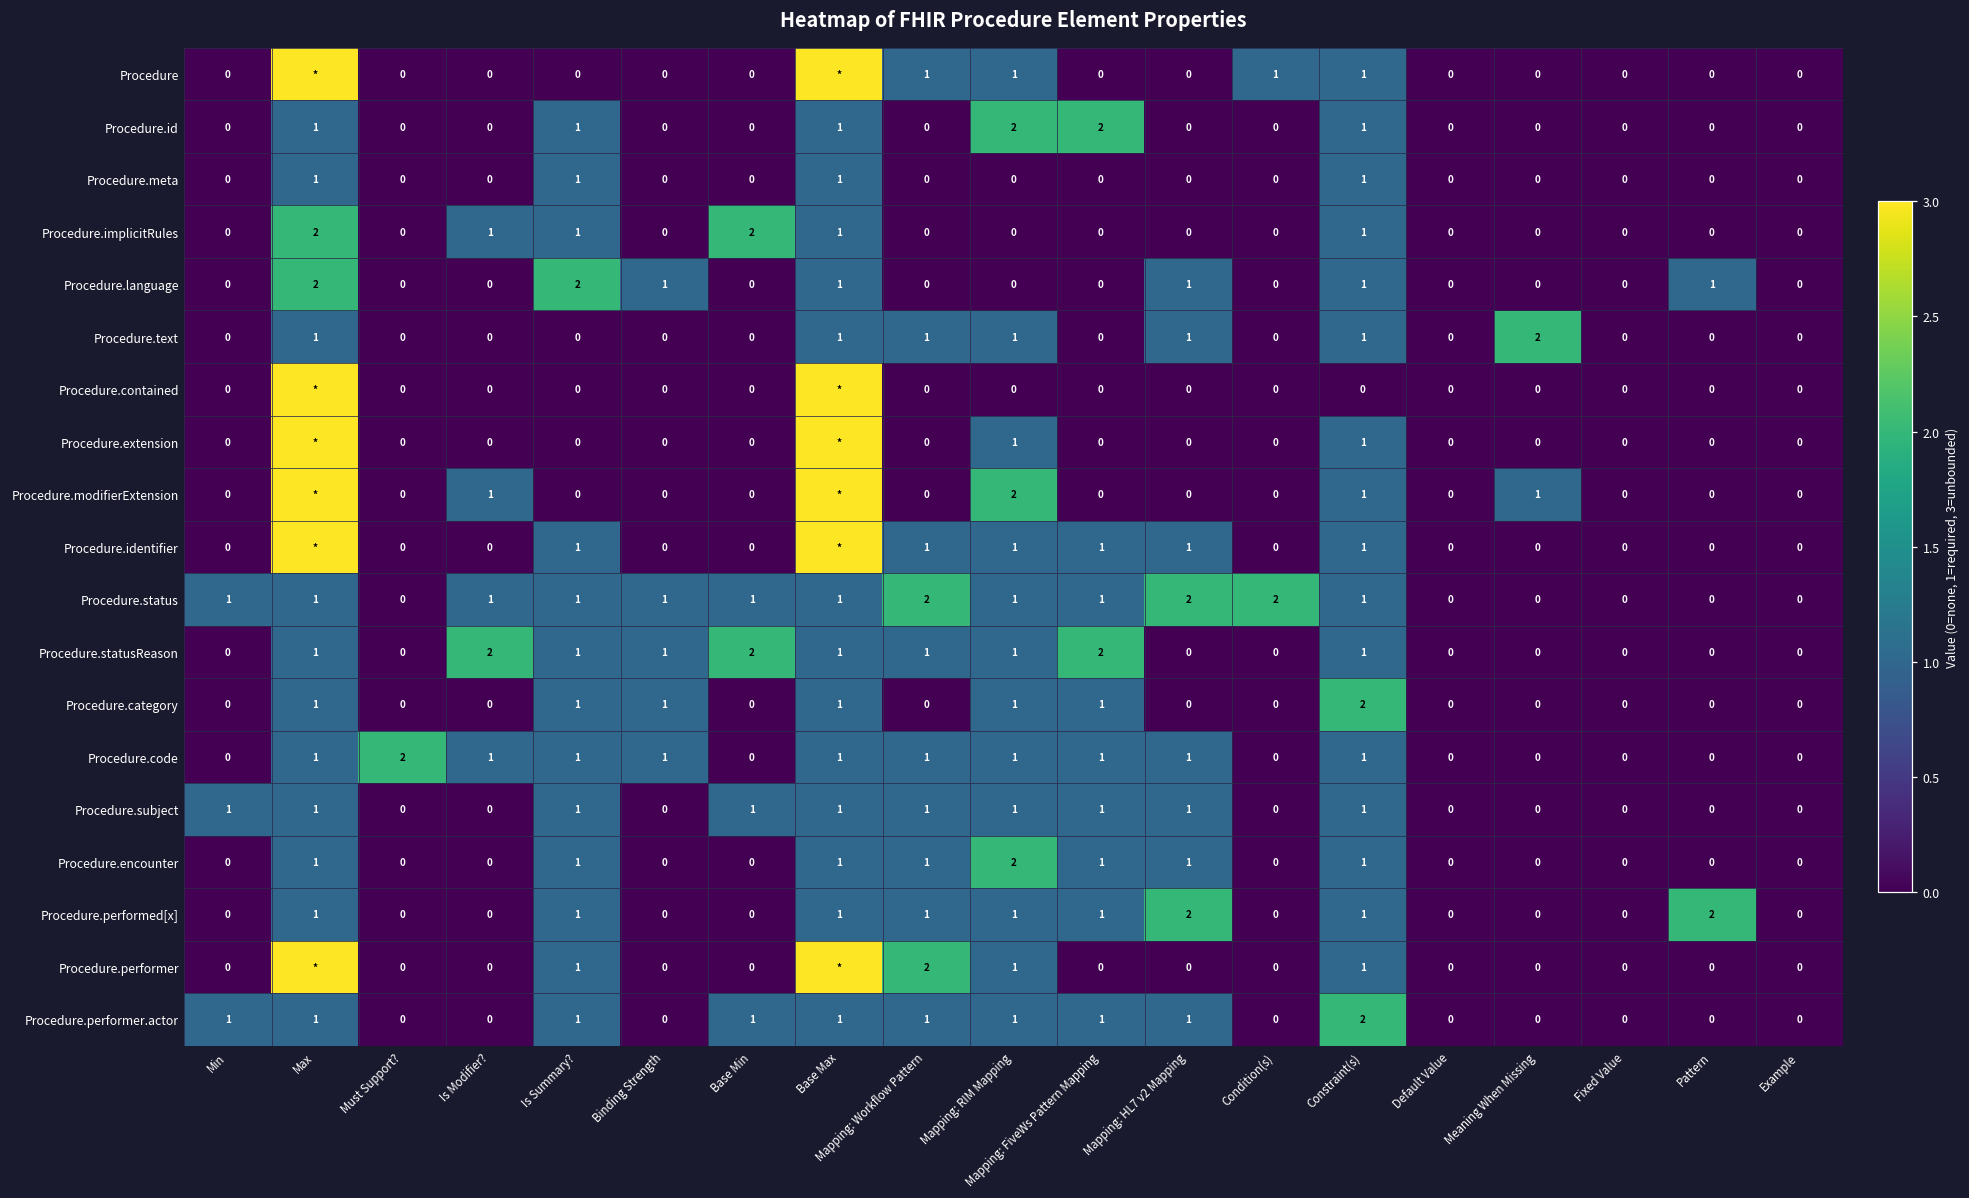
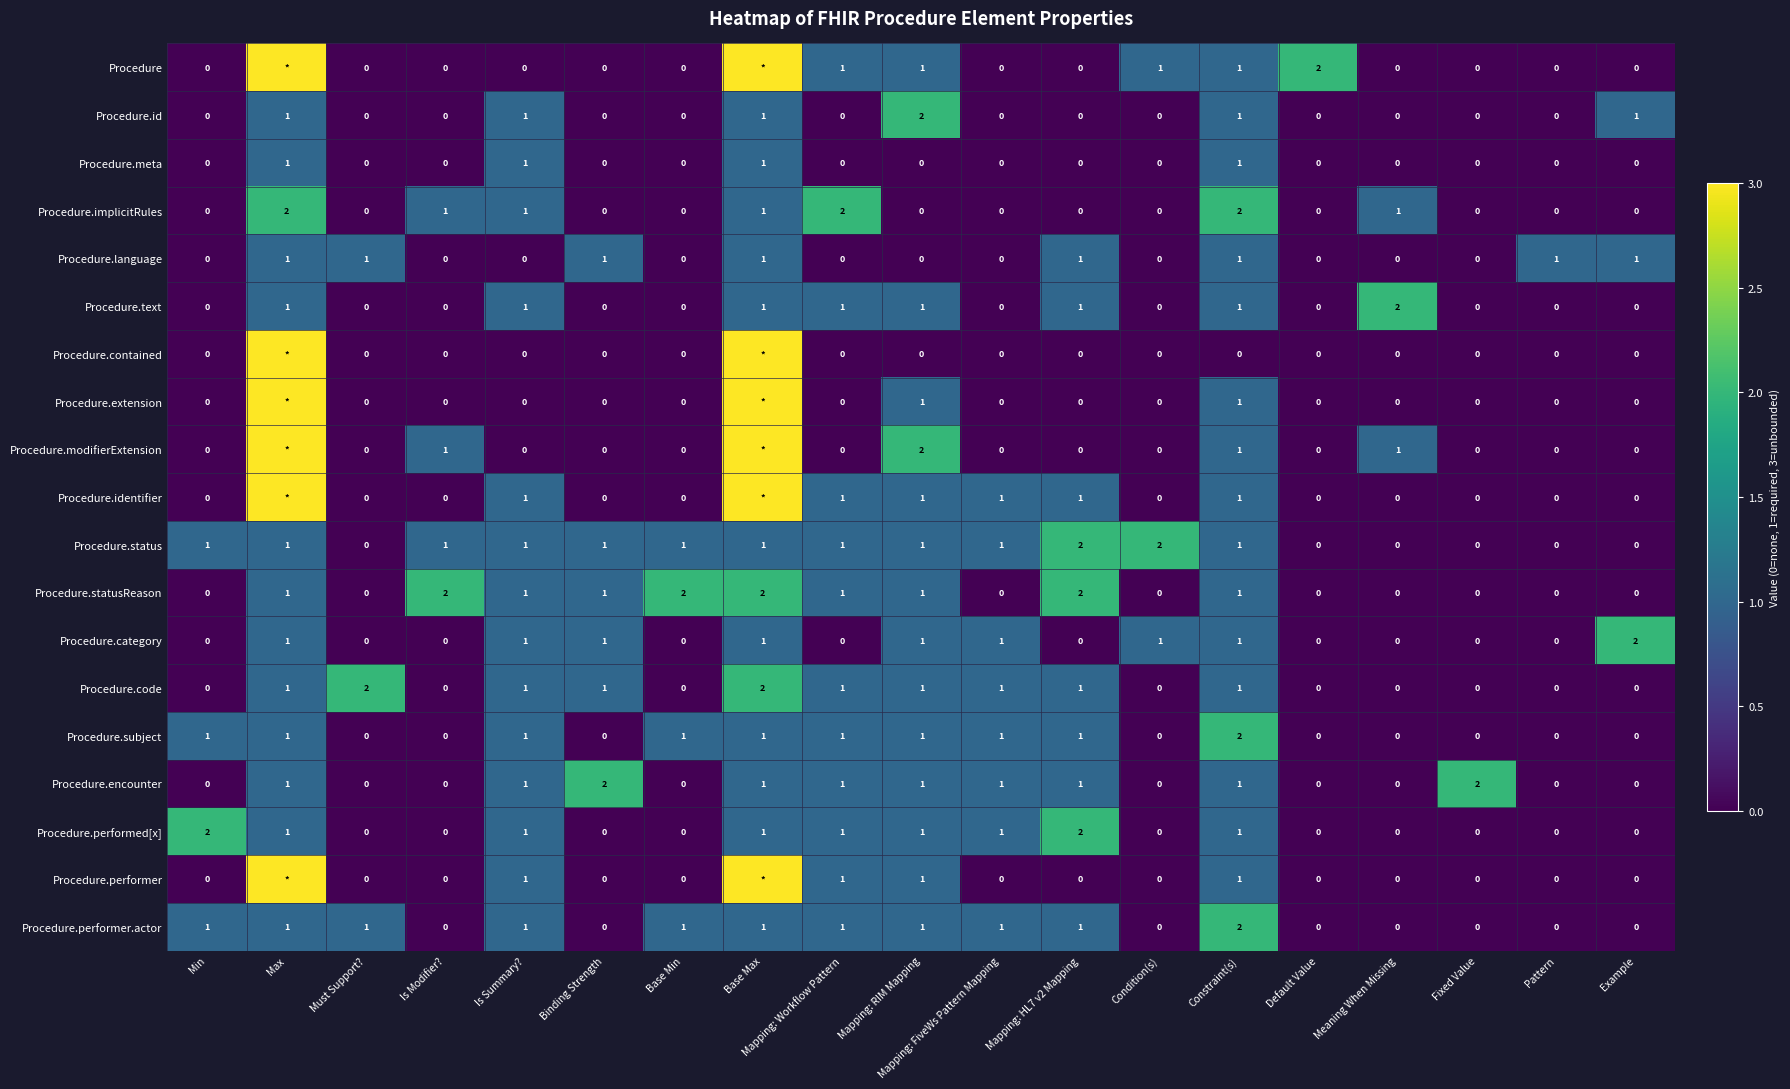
Procedure, Default Value: 0 -> 2
Procedure.id, Mapping: FiveWs Pattern Mapping: 2 -> 0
Procedure.id, Example: 0 -> 1
Procedure.implicitRules, Base Min: 2 -> 0
Procedure.implicitRules, Mapping: Workflow Pattern: 0 -> 2
Procedure.implicitRules, Constraint(s): 1 -> 2
Procedure.implicitRules, Meaning When Missing: 0 -> 1
Procedure.language, Max: 2 -> 1
Procedure.language, Must Support?: 0 -> 1
Procedure.language, Is Summary?: 2 -> 0
Procedure.language, Example: 0 -> 1
Procedure.text, Is Summary?: 0 -> 1
Procedure.status, Mapping: Workflow Pattern: 2 -> 1
Procedure.statusReason, Base Max: 1 -> 2
Procedure.statusReason, Mapping: FiveWs Pattern Mapping: 2 -> 0
Procedure.statusReason, Mapping: HL7 v2 Mapping: 0 -> 2
Procedure.category, Condition(s): 0 -> 1
Procedure.category, Constraint(s): 2 -> 1
Procedure.category, Example: 0 -> 2
Procedure.code, Is Modifier?: 1 -> 0
Procedure.code, Base Max: 1 -> 2
Procedure.subject, Constraint(s): 1 -> 2
Procedure.encounter, Binding Strength: 0 -> 2
Procedure.encounter, Mapping: RIM Mapping: 2 -> 1
Procedure.encounter, Fixed Value: 0 -> 2
Procedure.performed[x], Min: 0 -> 2
Procedure.performed[x], Pattern: 2 -> 0
Procedure.performer, Mapping: Workflow Pattern: 2 -> 1
Procedure.performer.actor, Must Support?: 0 -> 1
